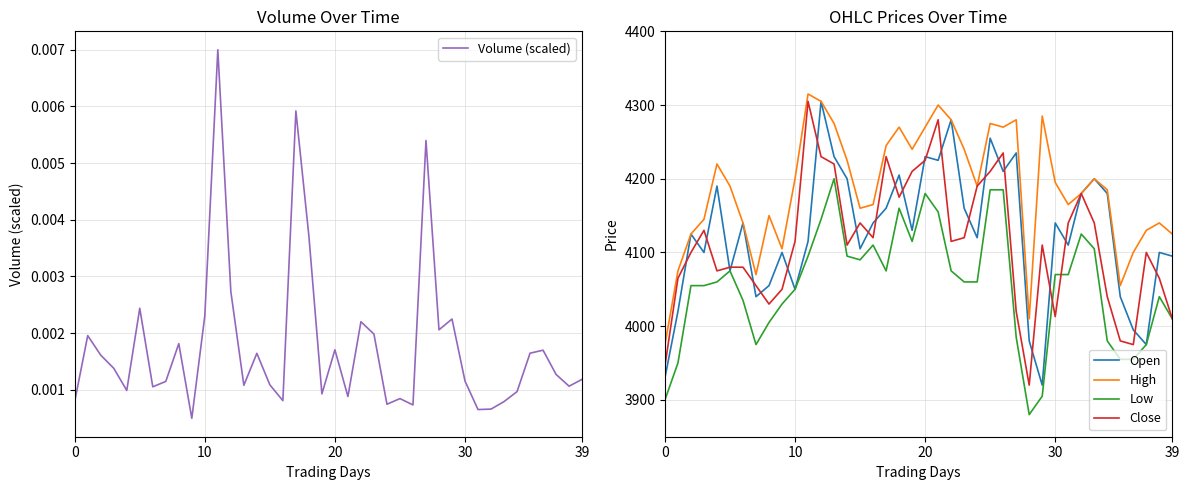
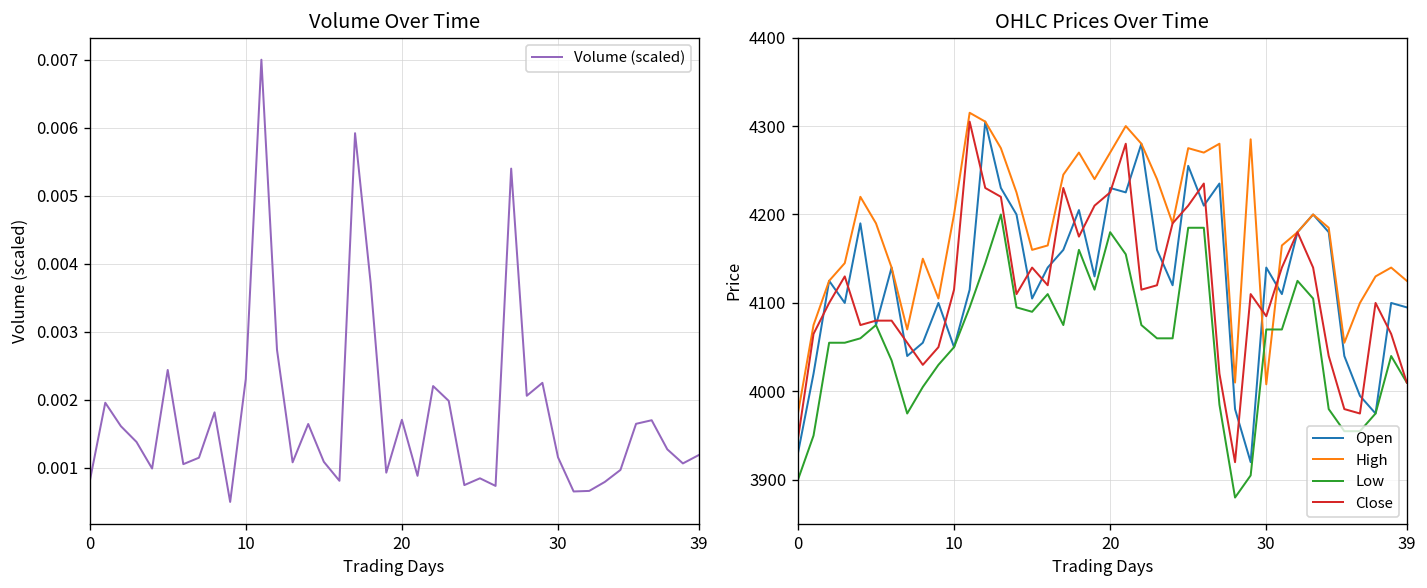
OHLC Prices Over Time, High, 30: 4200 -> 4010
OHLC Prices Over Time, Close, 30: 4010 -> 4090
